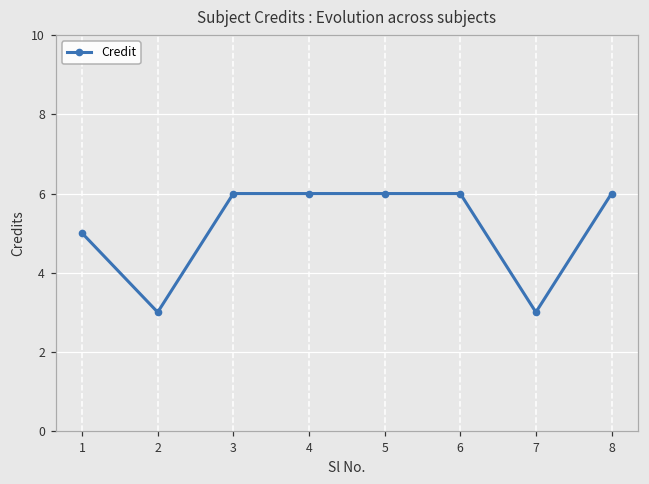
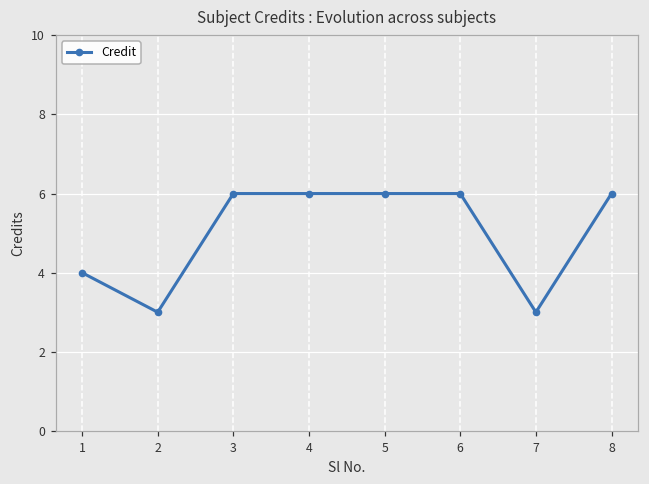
1: 5 -> 4
